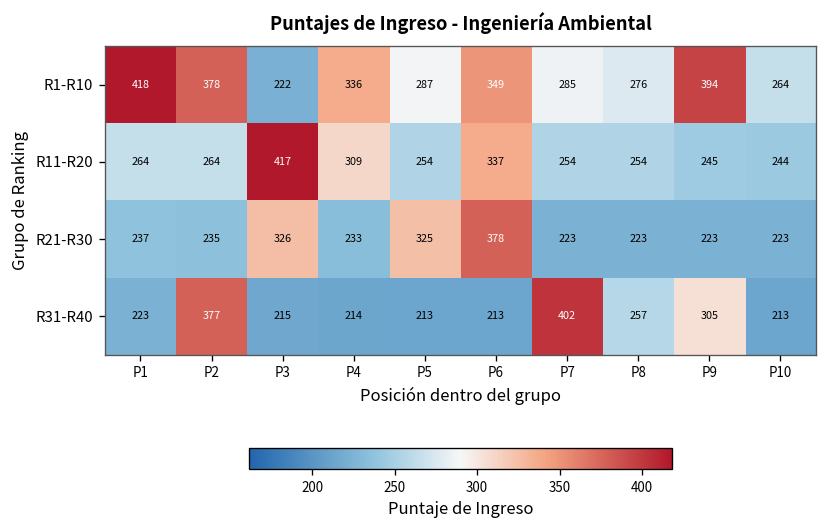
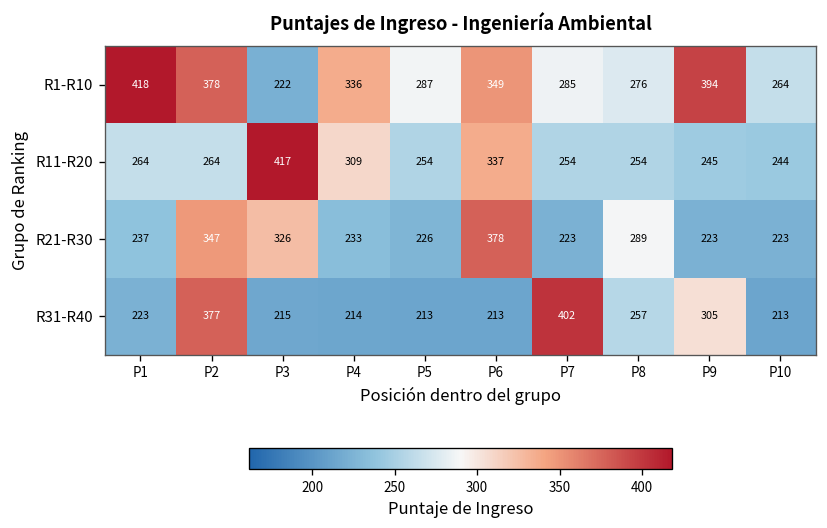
R21-R30, P2: 235 -> 347
R21-R30, P5: 325 -> 226
R21-R30, P8: 223 -> 289
